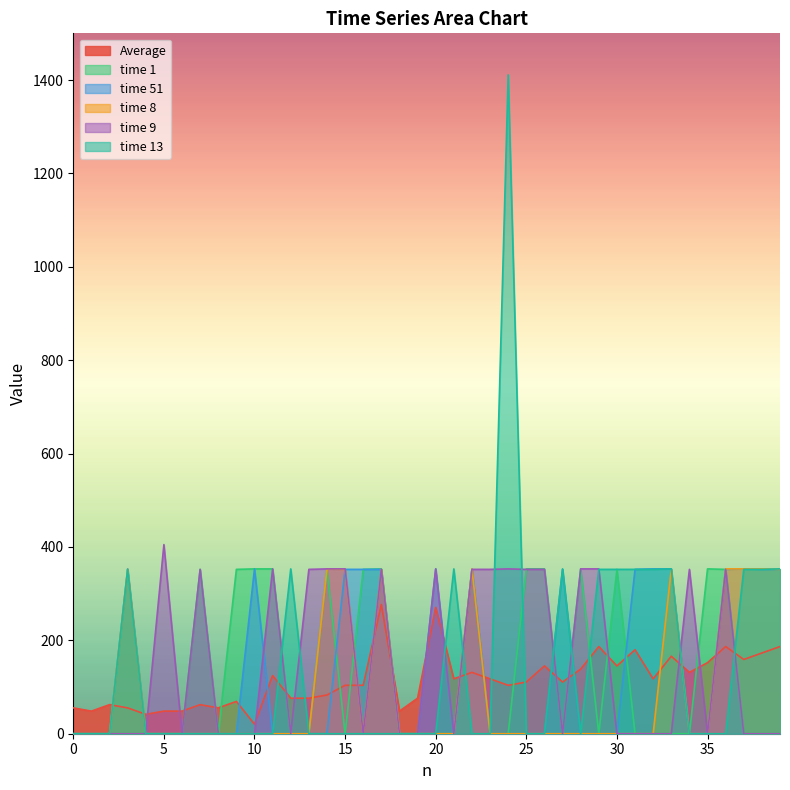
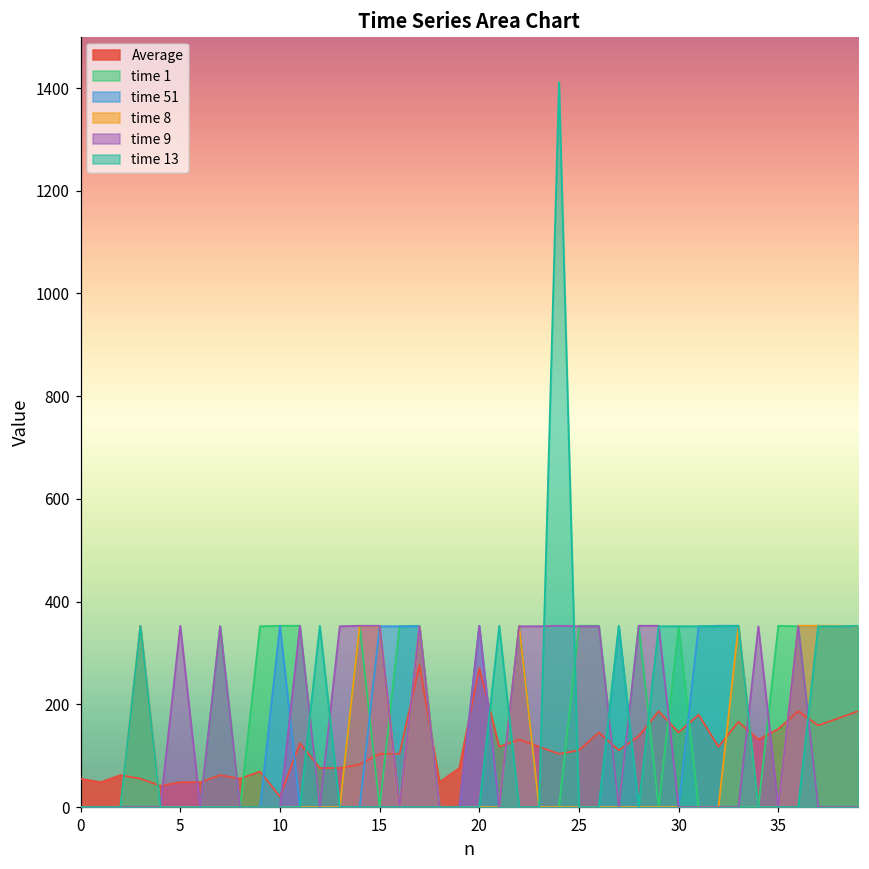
time 9, 5: 410 -> 350
